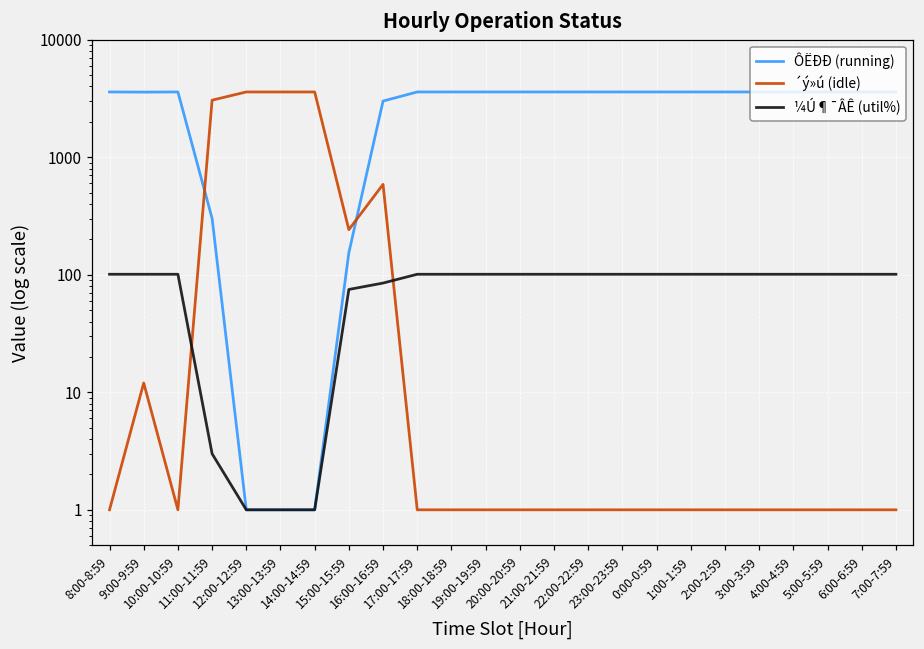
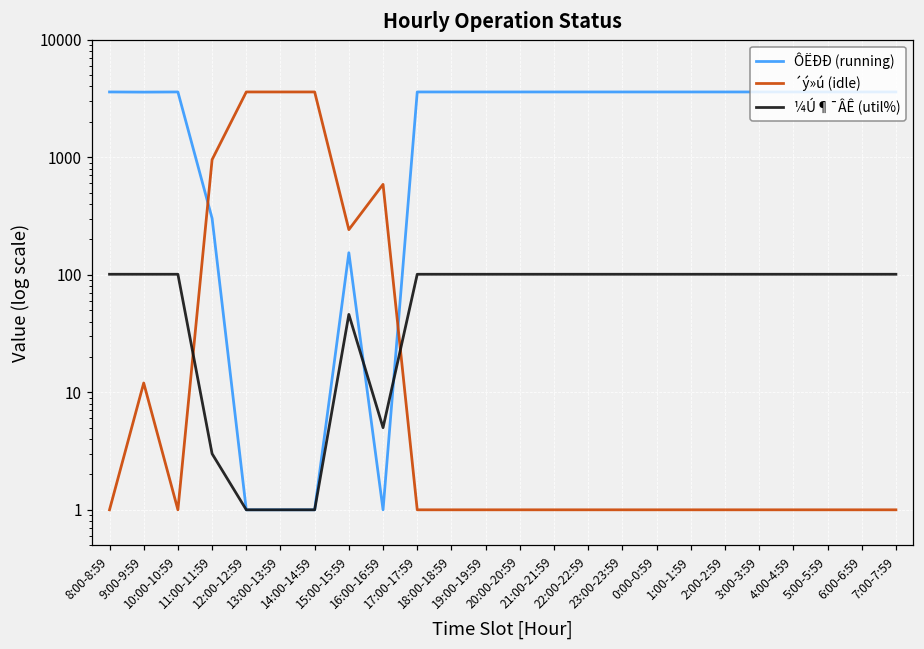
´ý»ú (idle), 11:00-11:59: 3100 -> 1000
¼Ú¶¯ÂÊ (util%), 15:00-15:59: 80 -> 46
ÔËÐÐ (running), 16:00-16:59: 3000 -> 1.0
¼Ú¶¯ÂÊ (util%), 16:00-16:59: 90 -> 5
